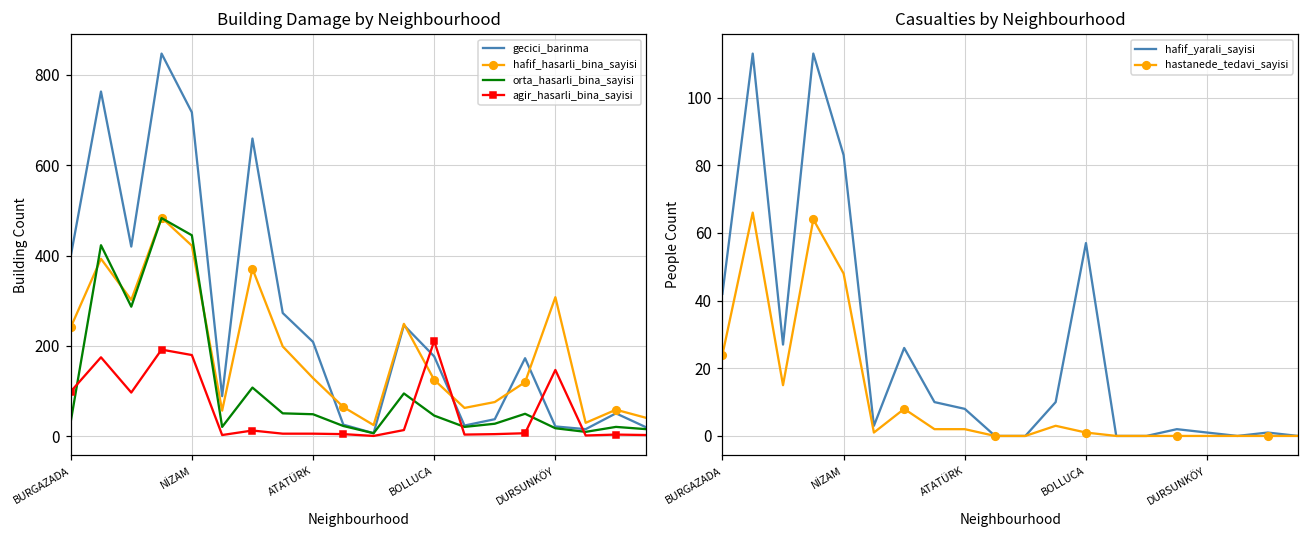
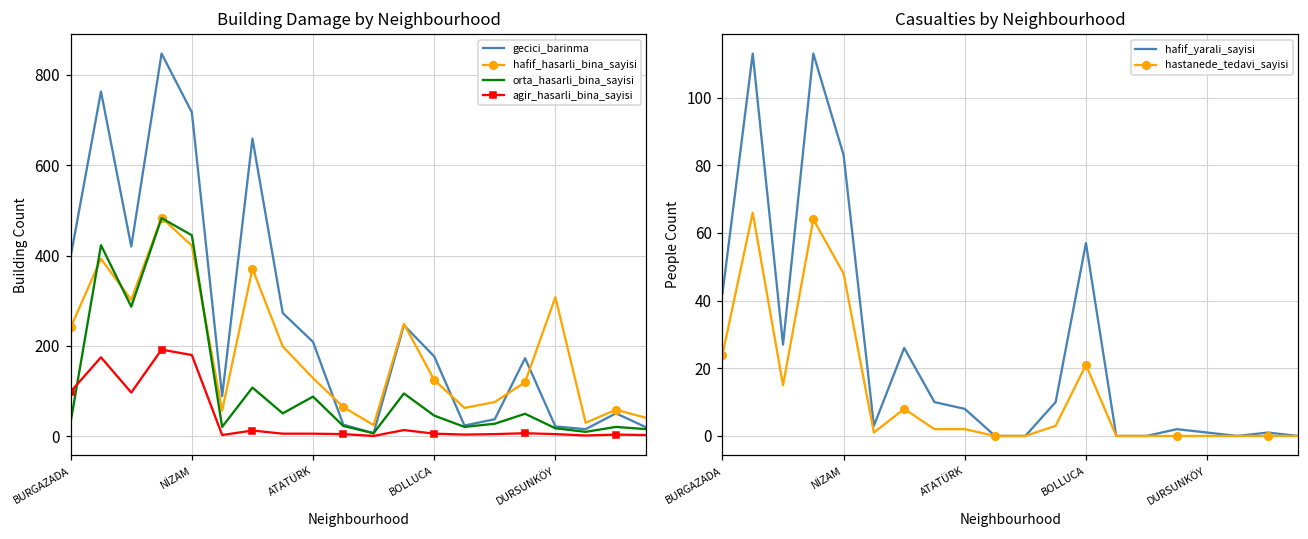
Building Damage by Neighbourhood, orta_hasarli_bina_sayisi, ATATÜRK: 50 -> 90
Building Damage by Neighbourhood, agir_hasarli_bina_sayisi, BOLLUCA: 210 -> 10
Building Damage by Neighbourhood, agir_hasarli_bina_sayisi, DURSUNKÖY: 150 -> 10
Casualties by Neighbourhood, hastanede_tedavi_sayisi, BOLLUCA: 1 -> 21
